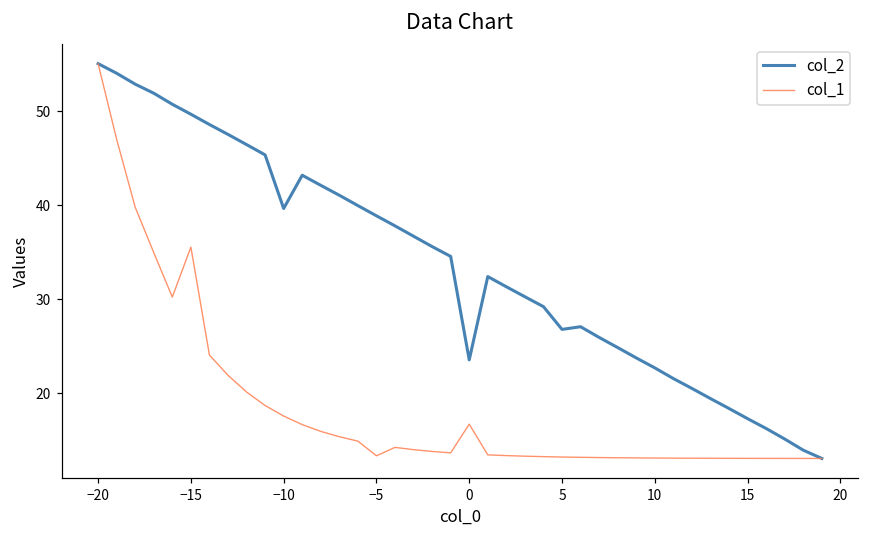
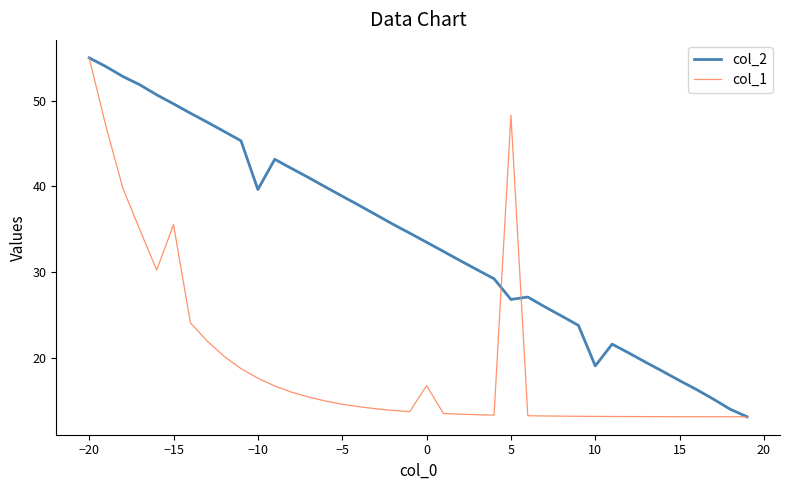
col_1, −5: 13 -> 15
col_2, 0: 24 -> 33
col_1, 5: 13 -> 48
col_2, 10: 23 -> 19
